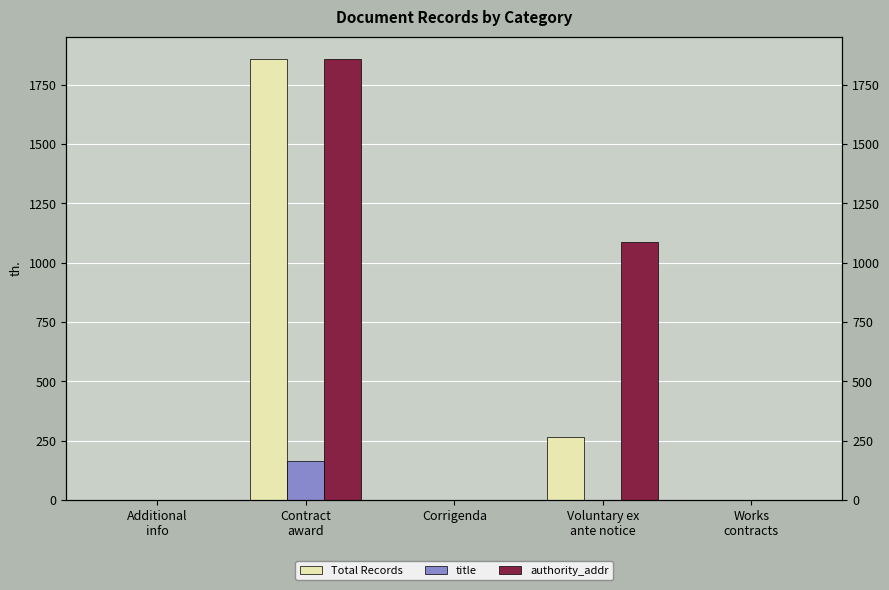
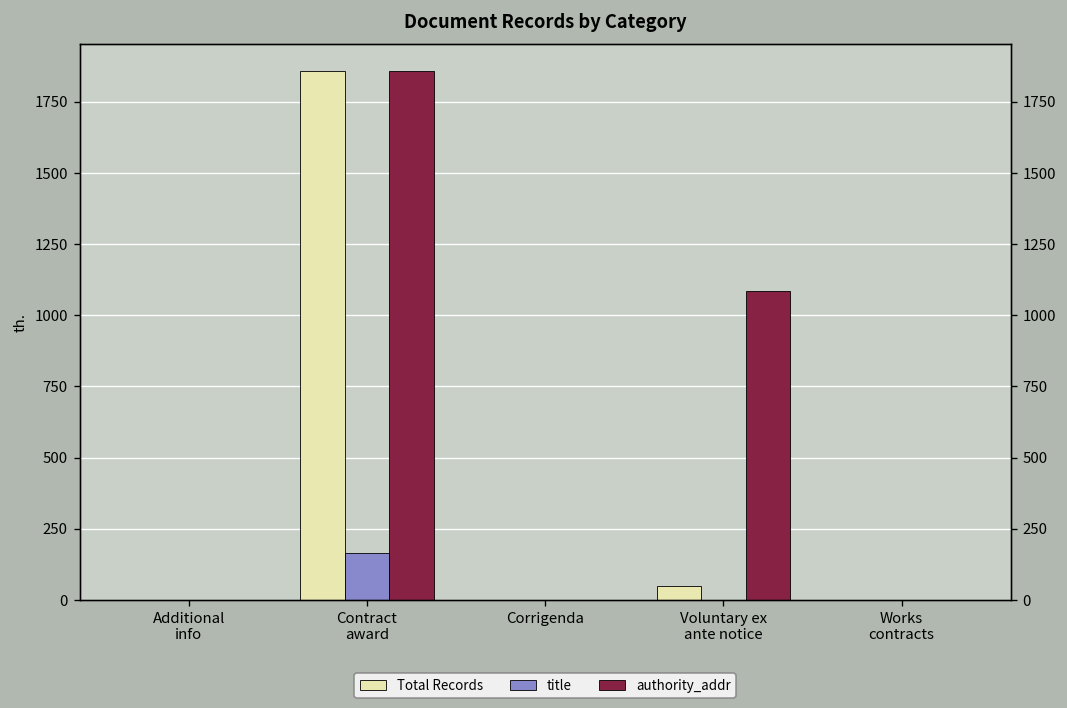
Total Records, Voluntary ex ante notice: 260 -> 50
